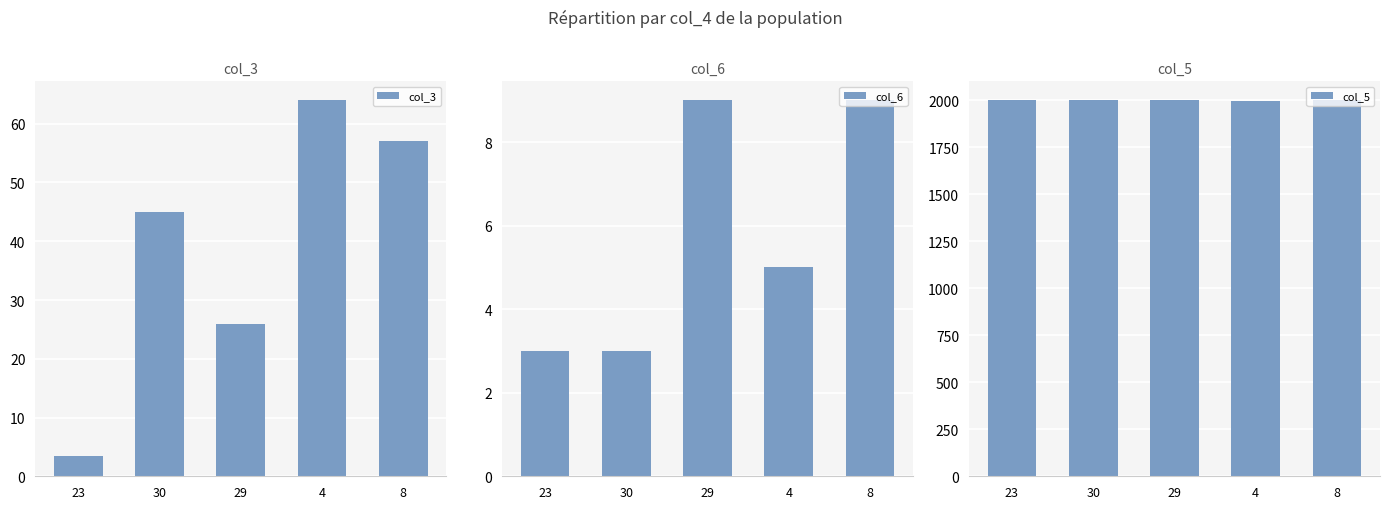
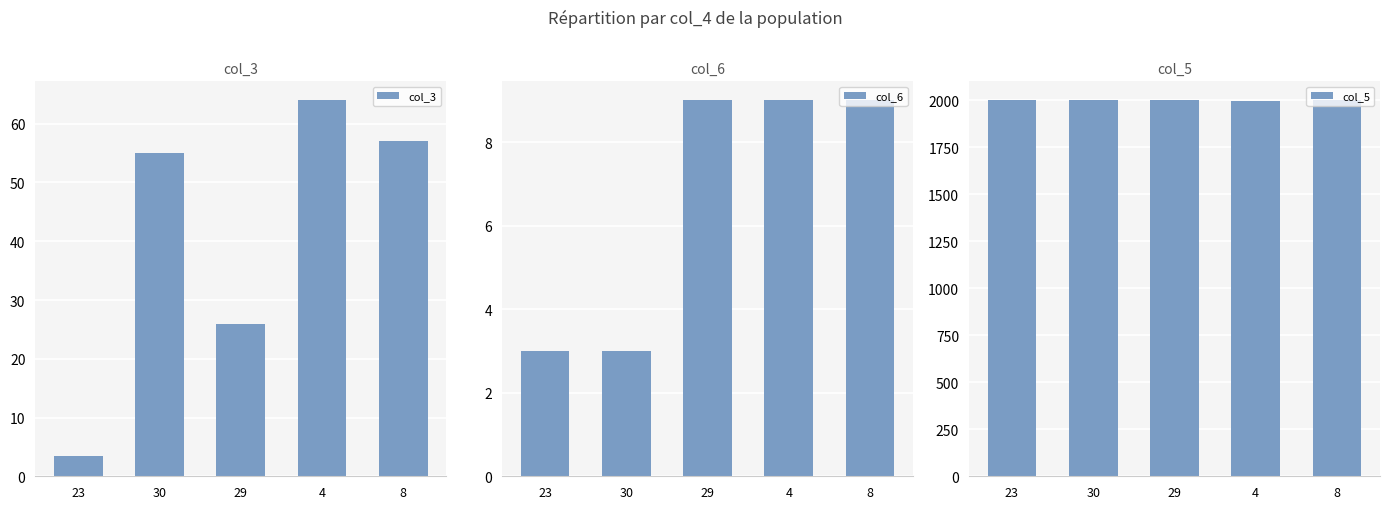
col_3, 30: 45 -> 55
col_6, 4: 5 -> 9
